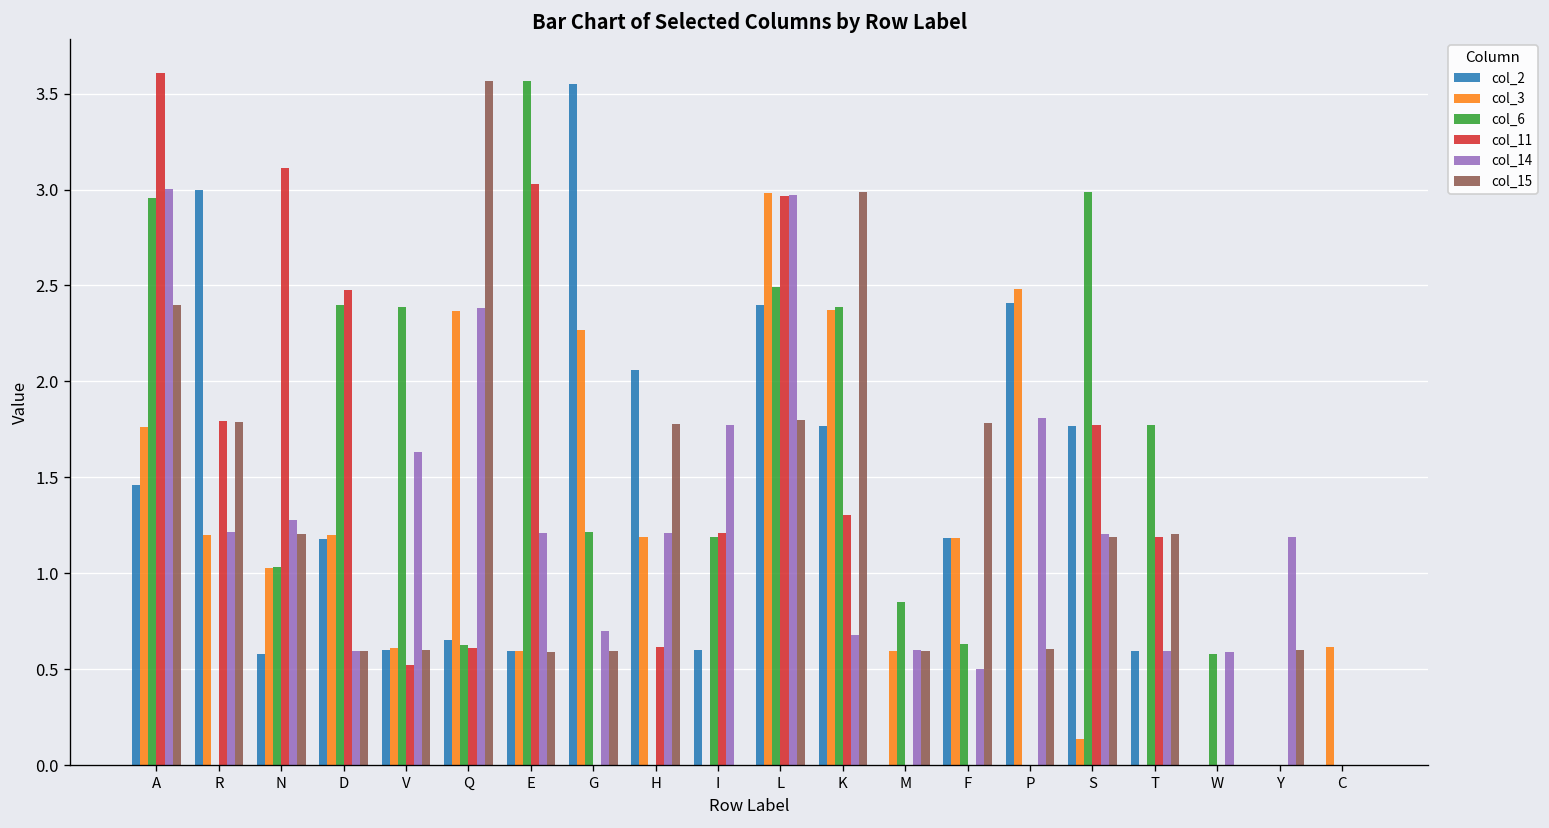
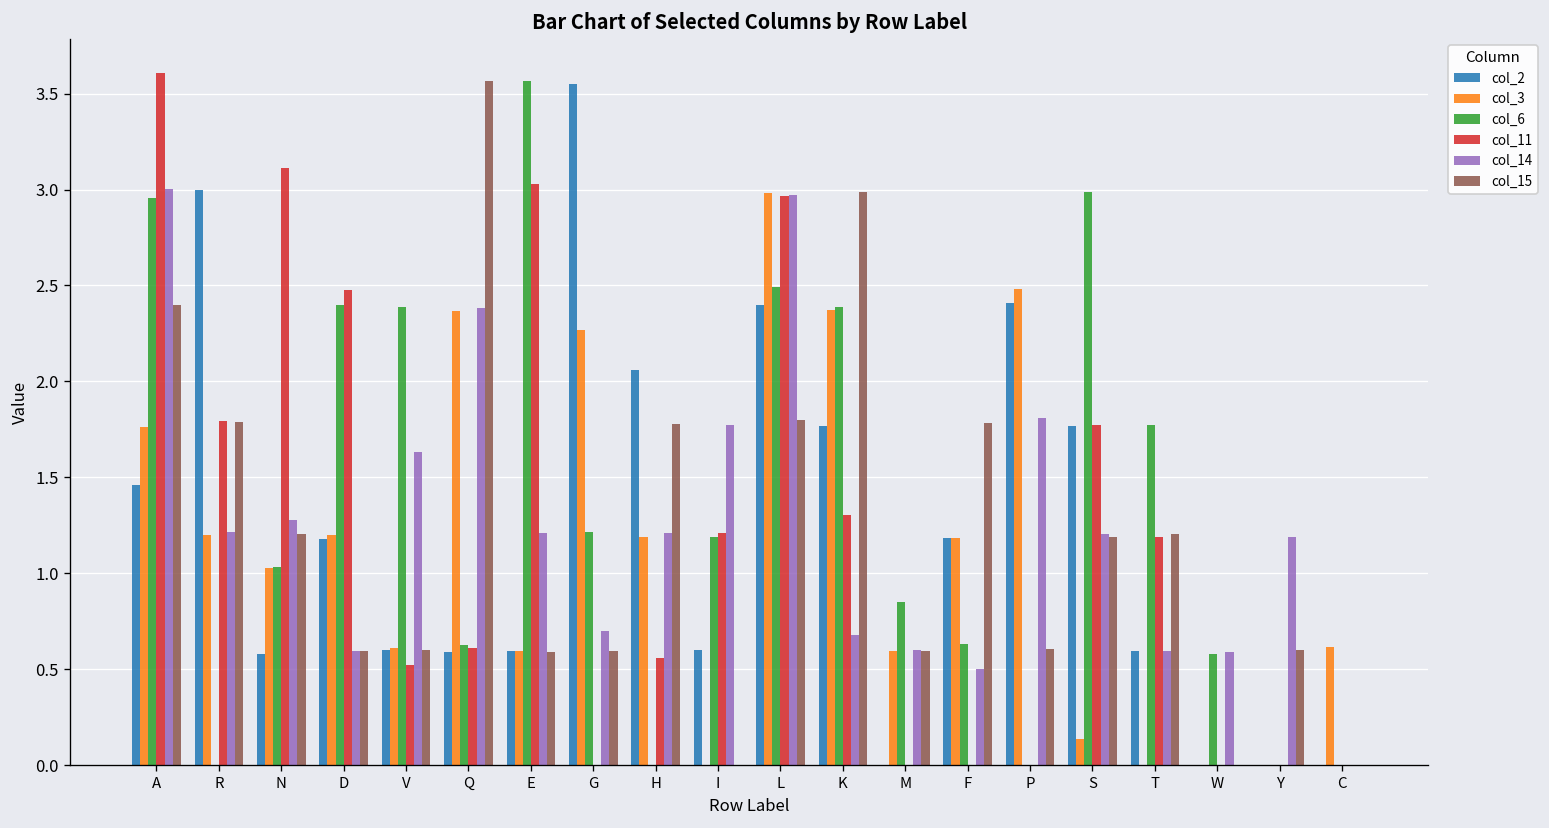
col_2, Q: 0.65 -> 0.59
col_11, H: 0.61 -> 0.56
